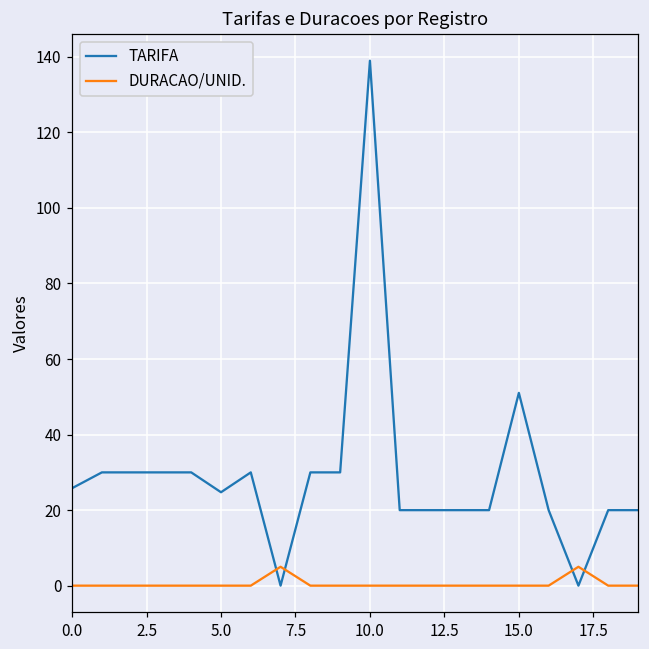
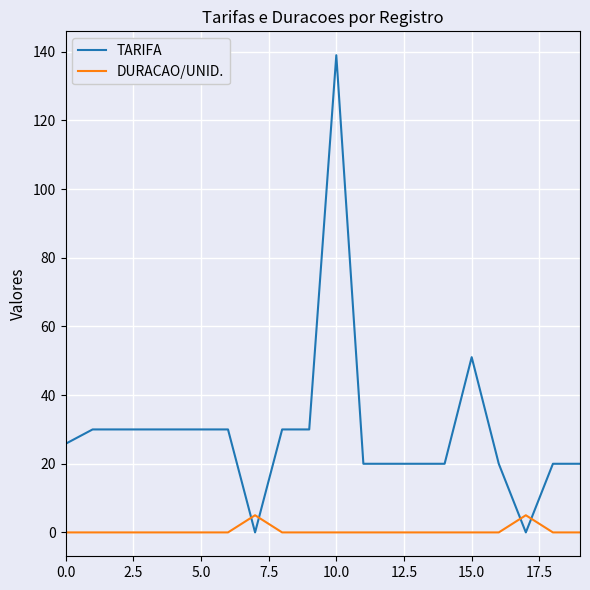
TARIFA, 5.0: 25 -> 30
